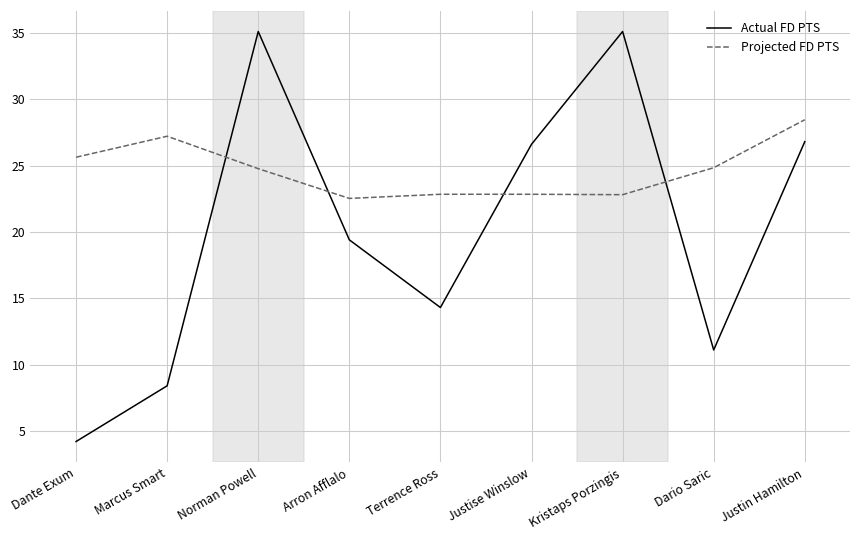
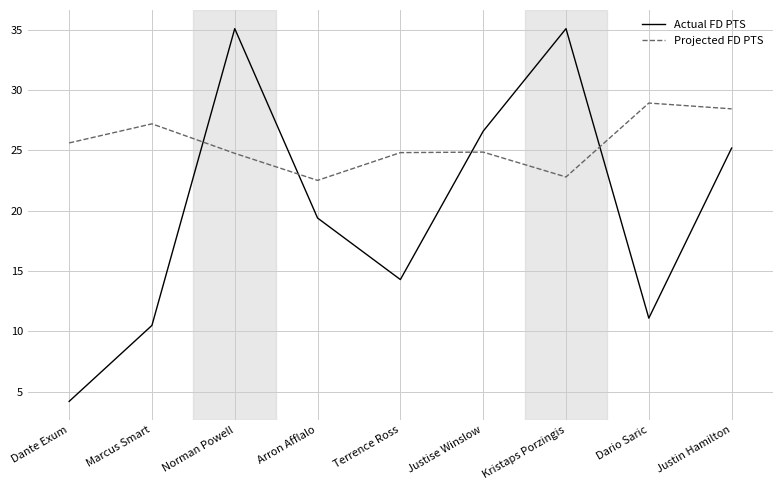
Actual FD PTS, Marcus Smart: 8.4 -> 10.5
Projected FD PTS, Terrence Ross: 22.8 -> 24.8
Projected FD PTS, Justise Winslow: 22.8 -> 24.9
Projected FD PTS, Dario Saric: 24.8 -> 28.9
Actual FD PTS, Justin Hamilton: 26.8 -> 25.2
